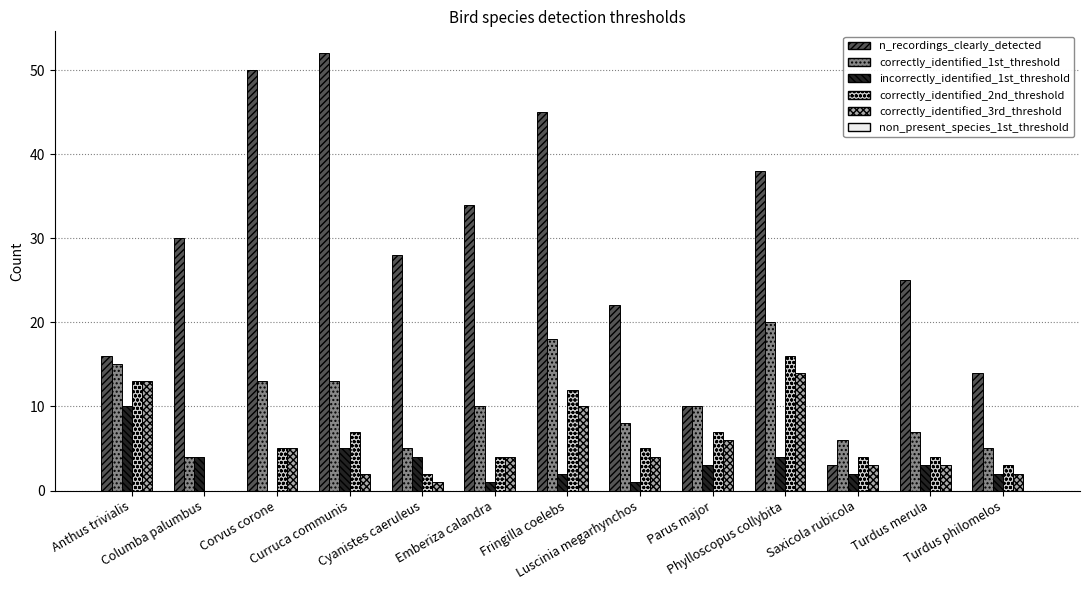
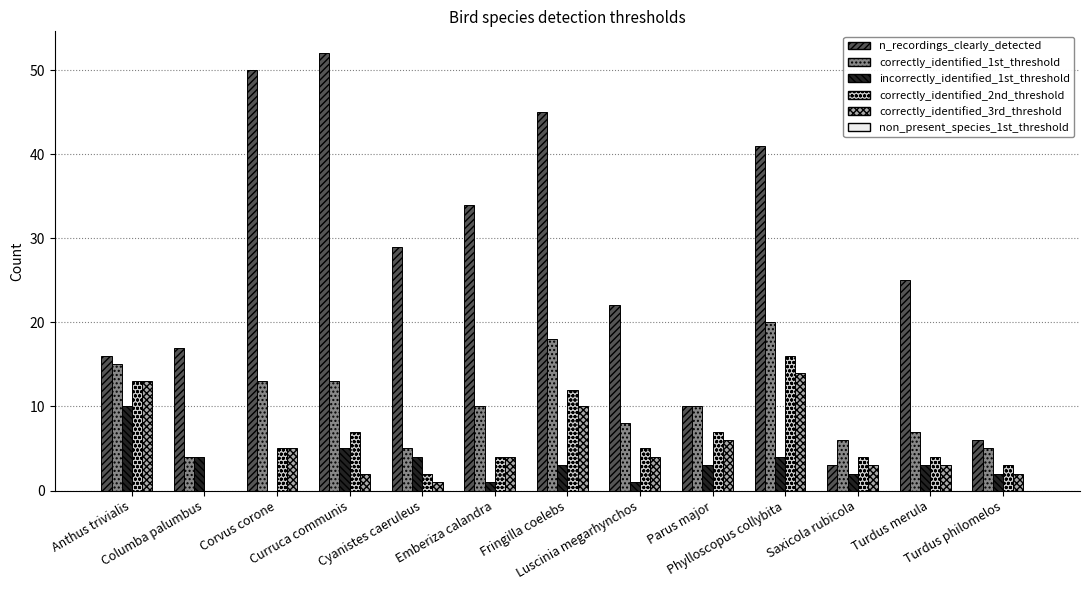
n_recordings_clearly_detected, Columba palumbus: 30 -> 17
n_recordings_clearly_detected, Cyanistes caeruleus: 28 -> 29
incorrectly_identified_1st_threshold, Fringilla coelebs: 2 -> 3
n_recordings_clearly_detected, Phylloscopus collybita: 38 -> 41
n_recordings_clearly_detected, Turdus philomelos: 14 -> 6
